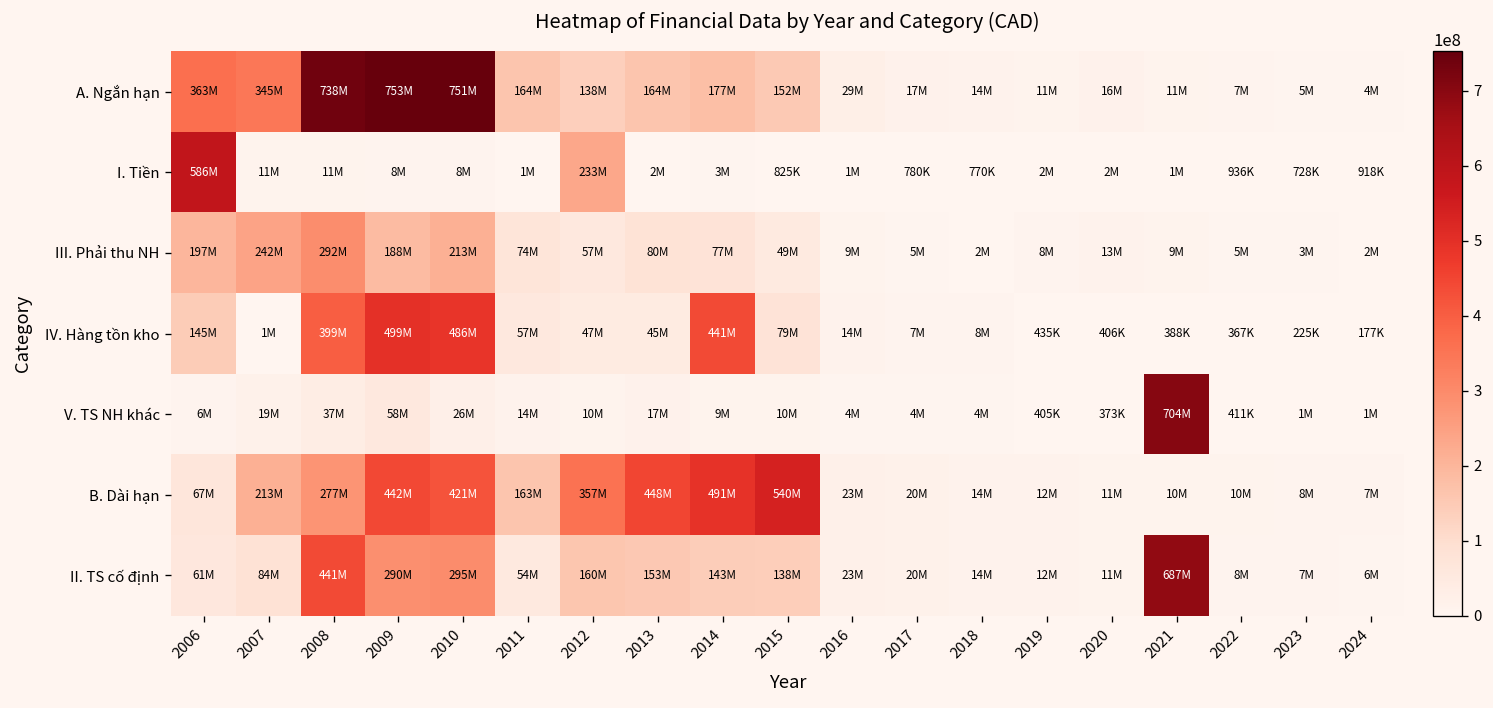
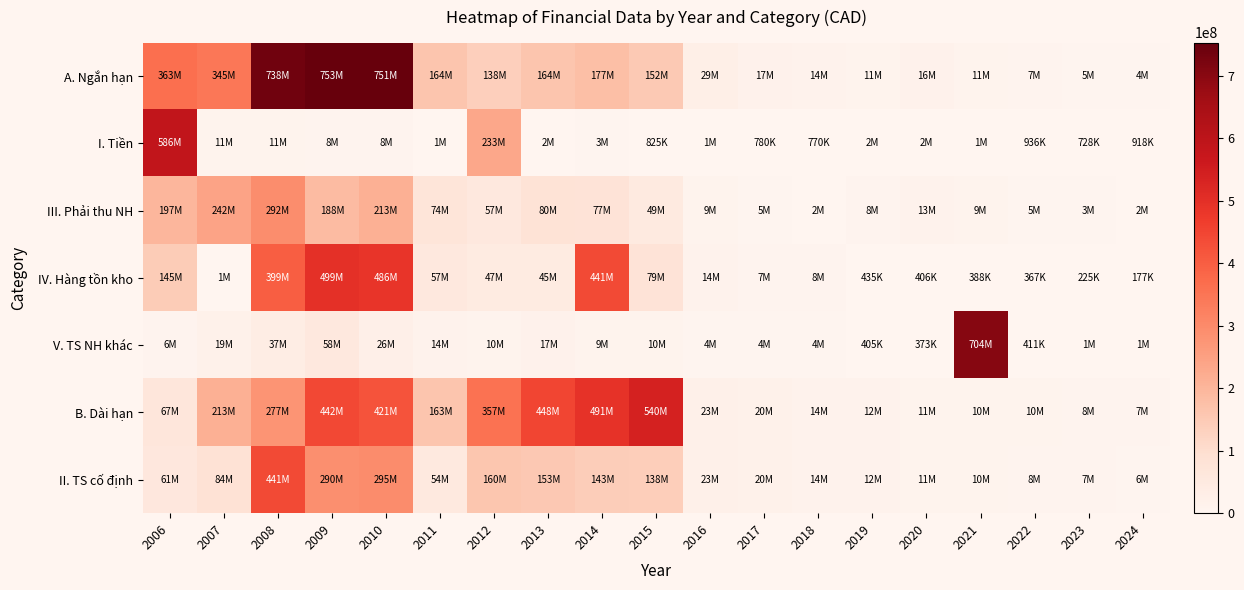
II. TS cố định, 2021: 687M -> 10M
